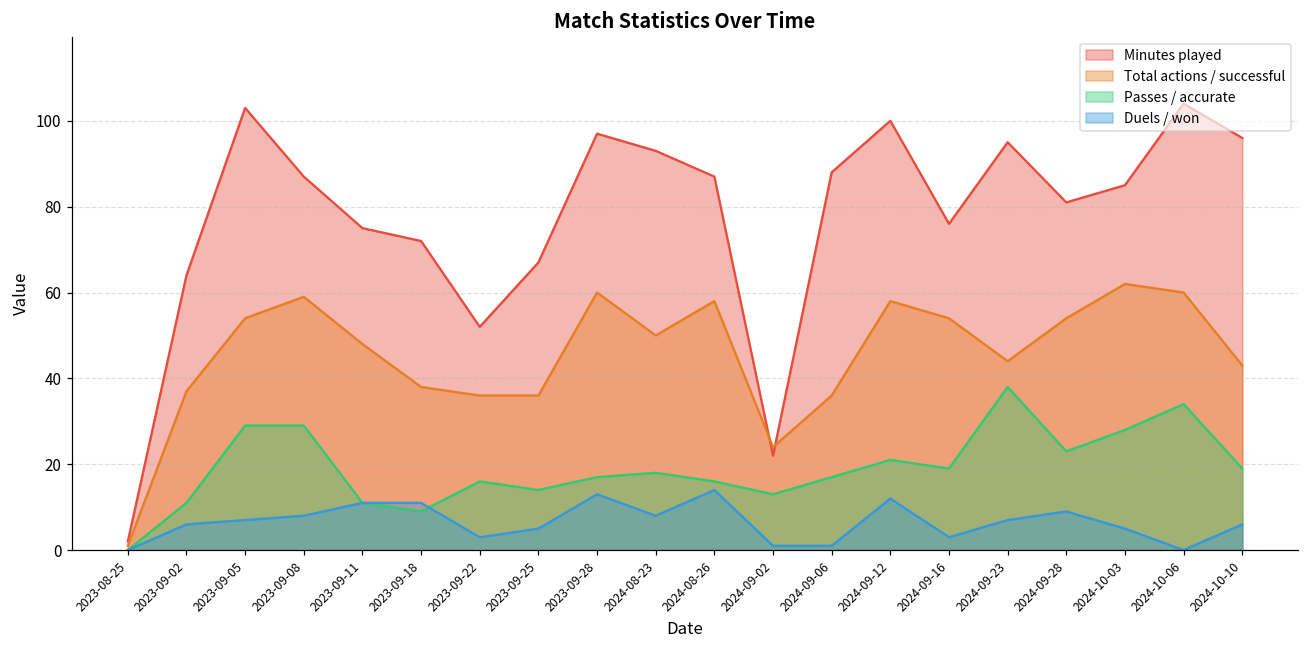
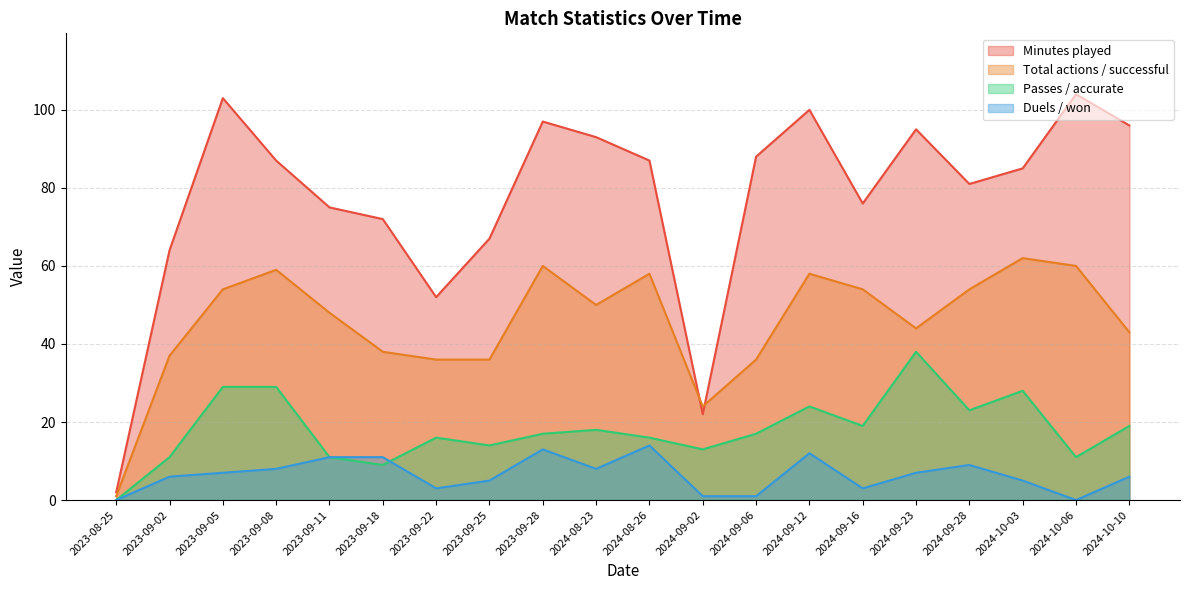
Passes / accurate, 2024-09-12: 21 -> 24
Passes / accurate, 2024-10-06: 34 -> 11
